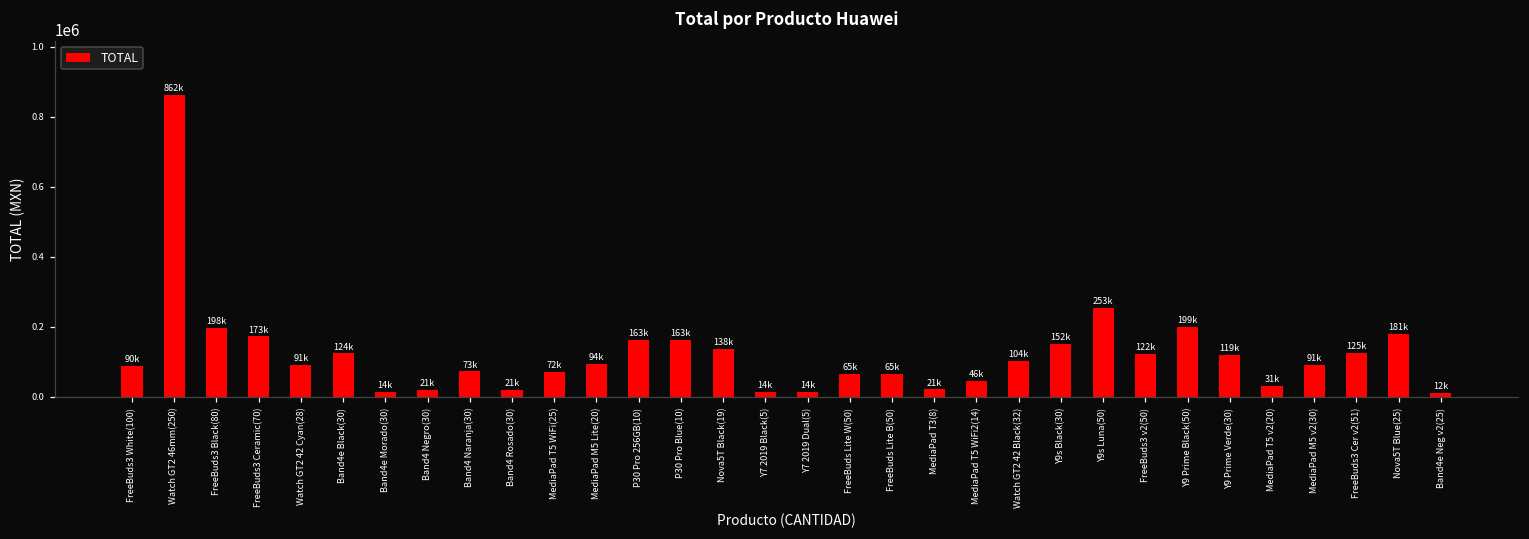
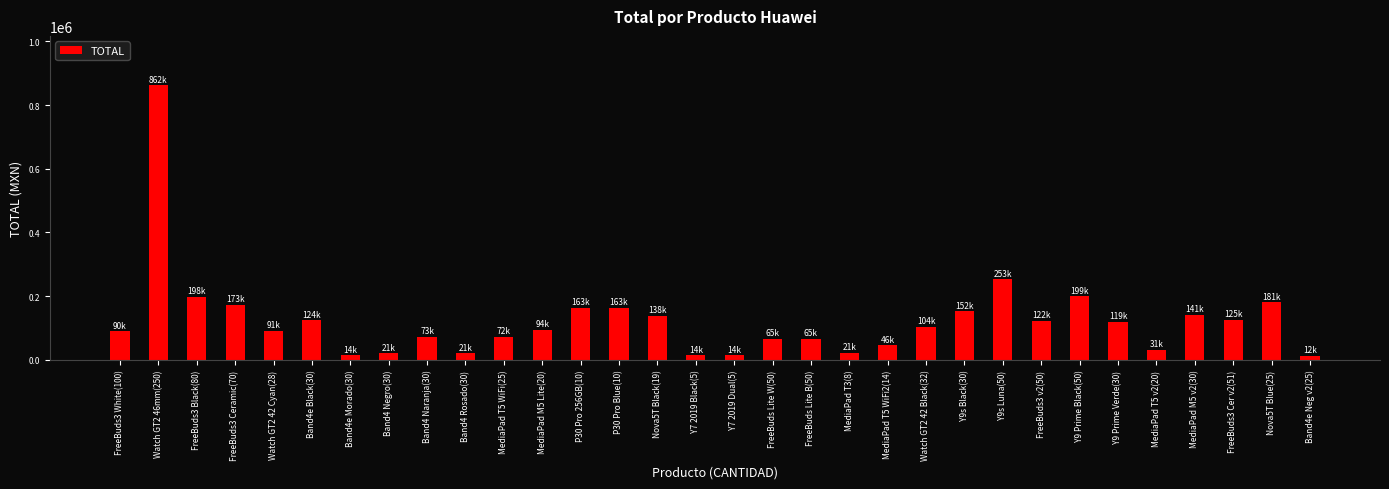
MediaPad M5 v2(30): 91k -> 141k
